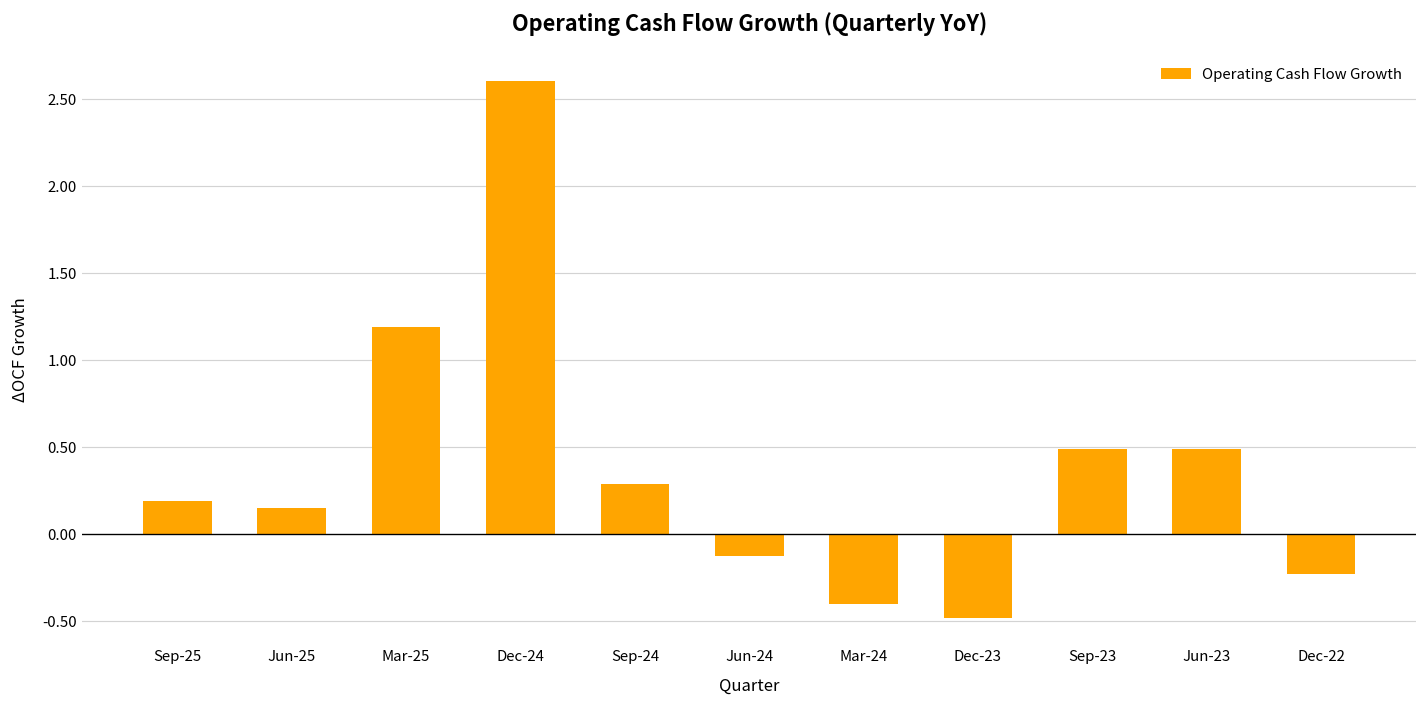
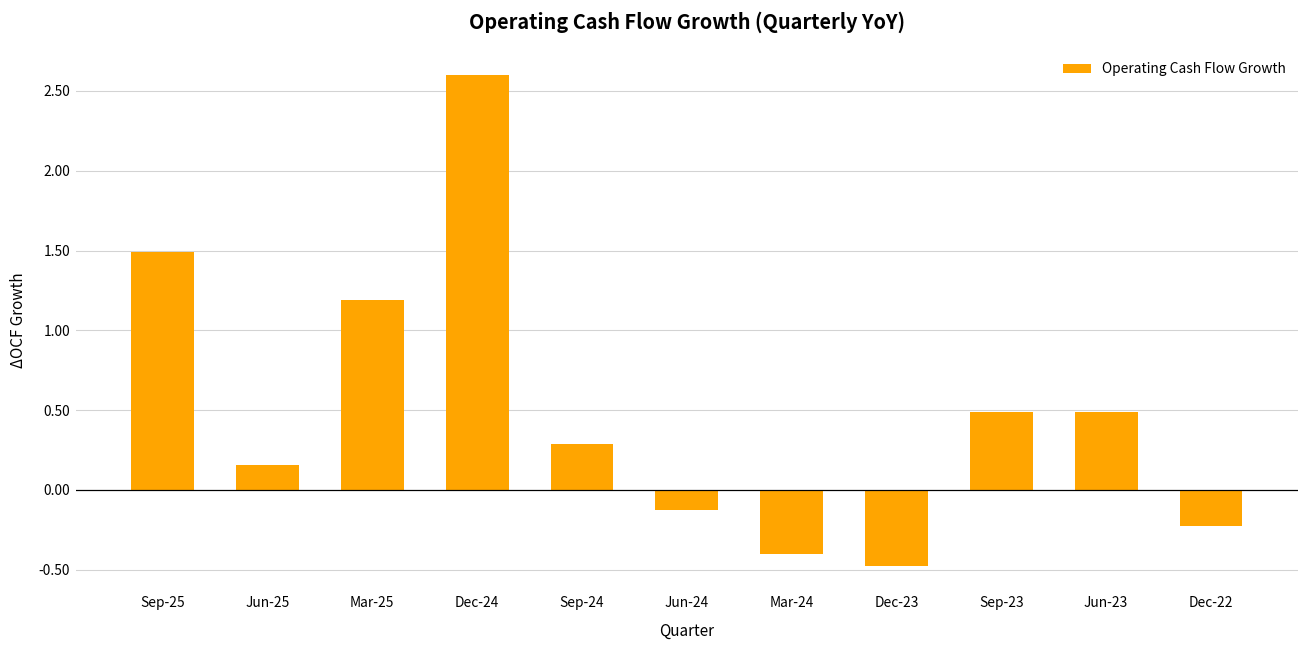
Sep-25: 0.19 -> 1.49
